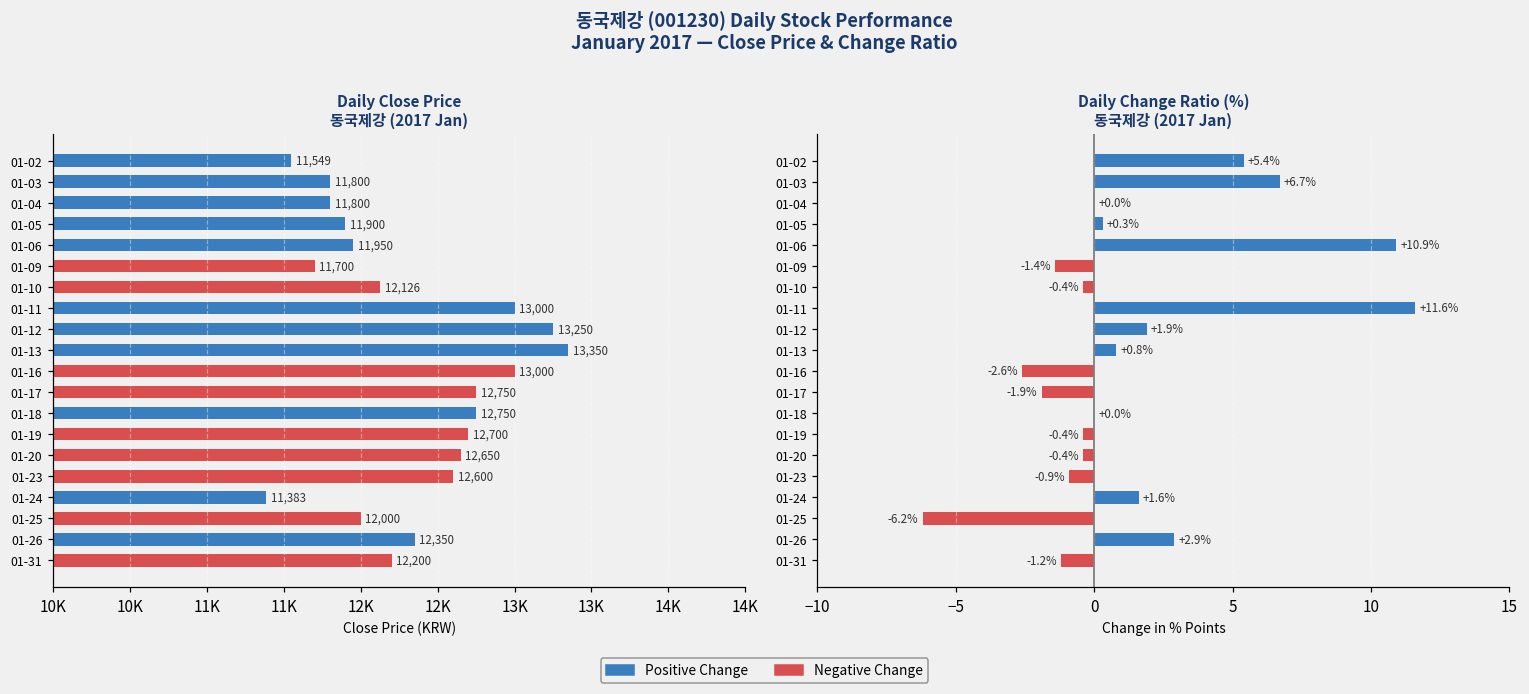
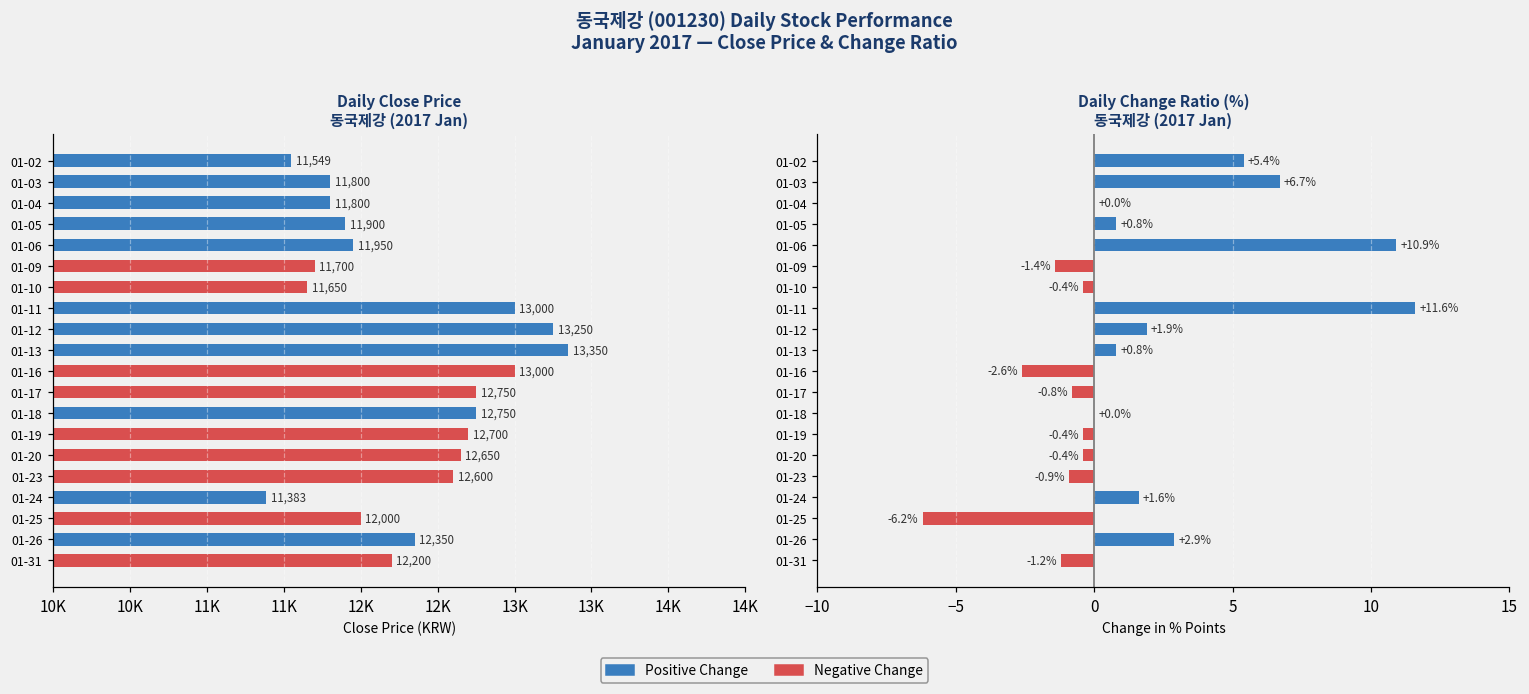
Daily Close Price 동국제강 (2017 Jan), 01-10: 12,126 -> 11,650
Daily Change Ratio (%) 동국제강 (2017 Jan), 01-05: +0.3% -> +0.8%
Daily Change Ratio (%) 동국제강 (2017 Jan), 01-17: -1.9% -> -0.8%
